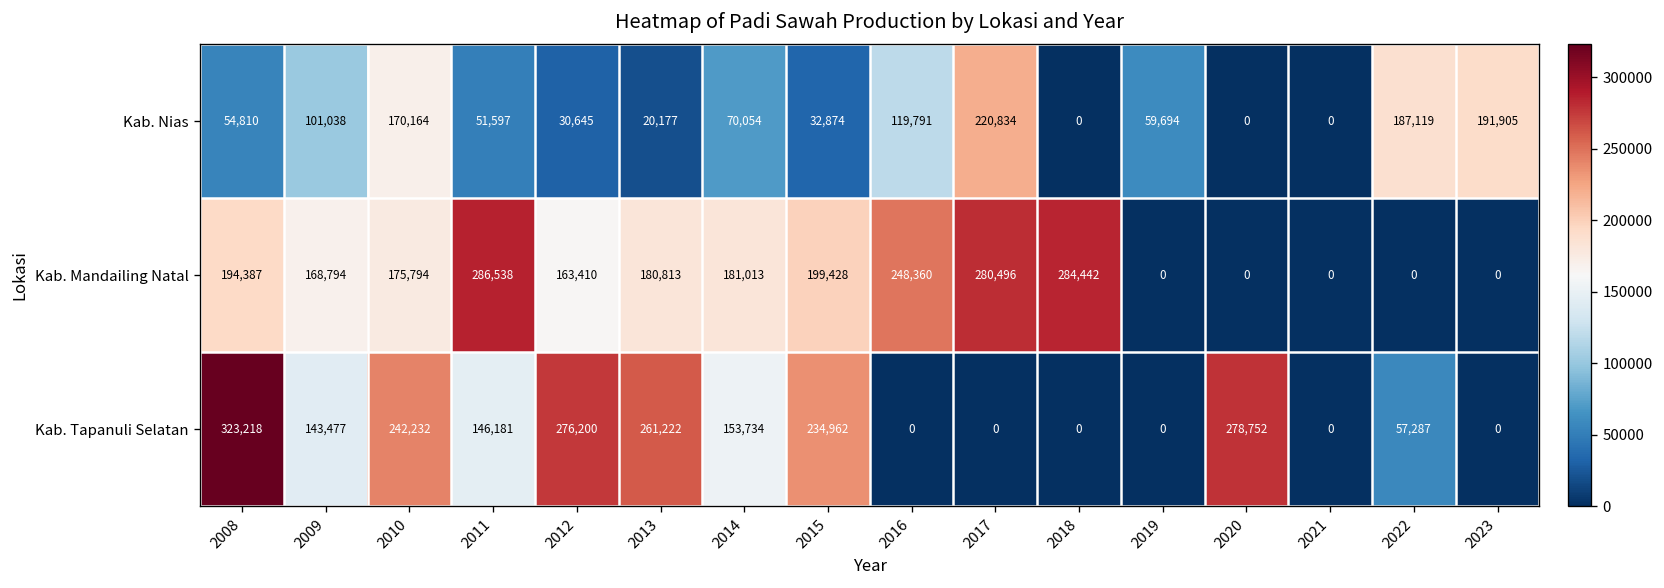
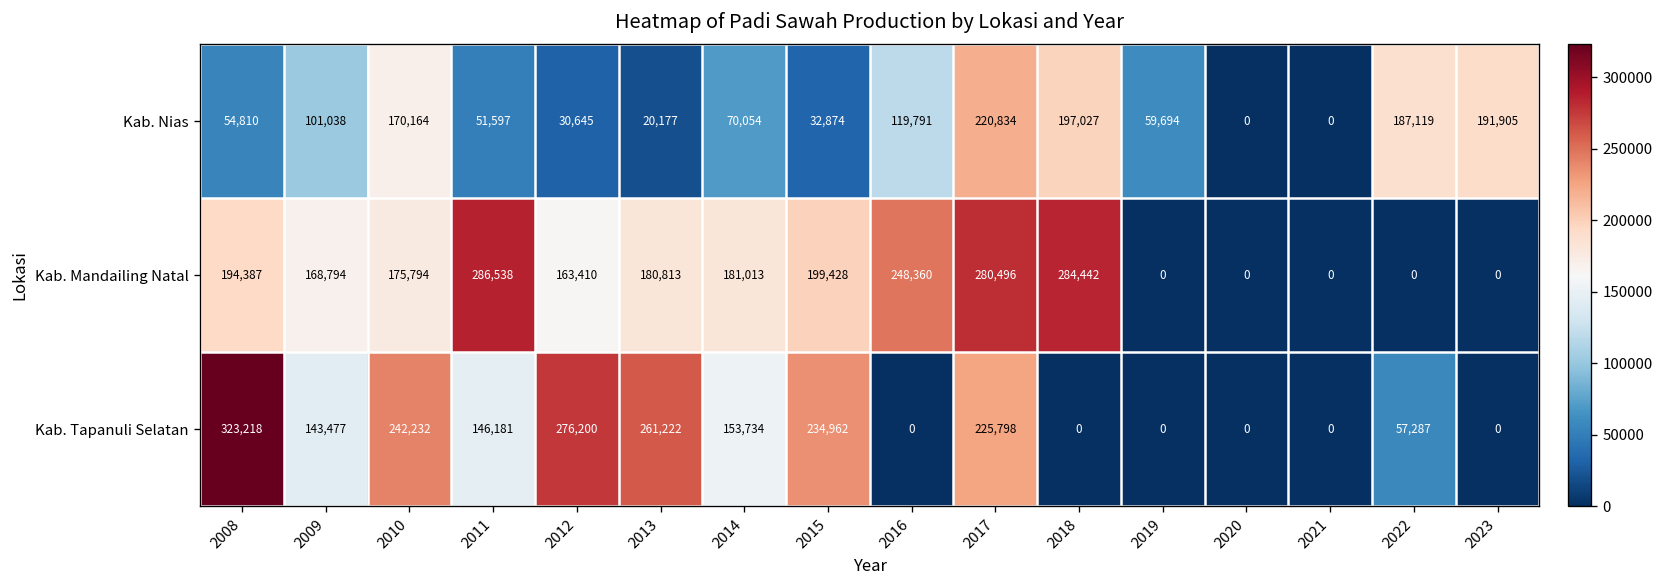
Kab. Nias, 2018: 0 -> 197,027
Kab. Tapanuli Selatan, 2017: 0 -> 225,798
Kab. Tapanuli Selatan, 2020: 278,752 -> 0
